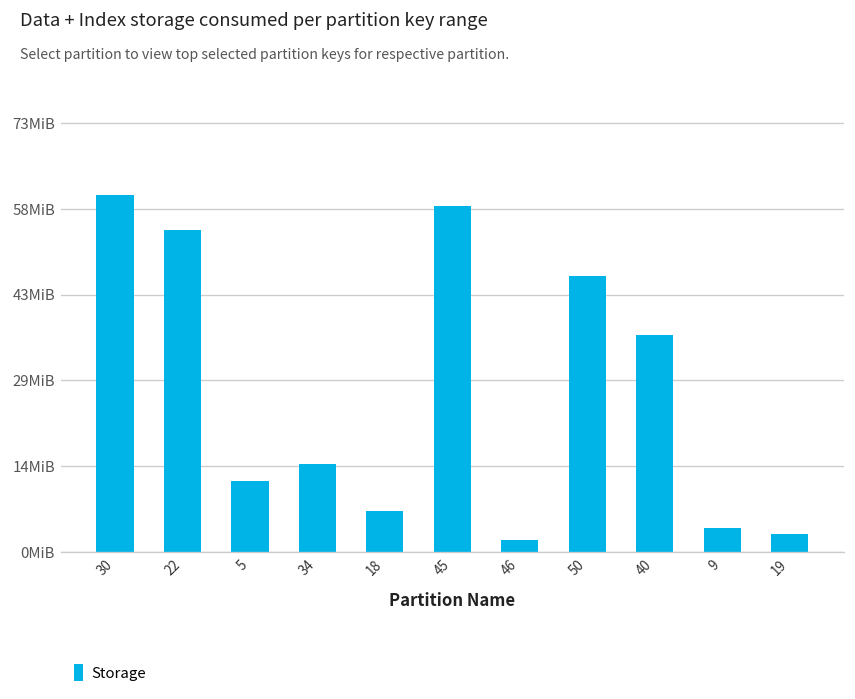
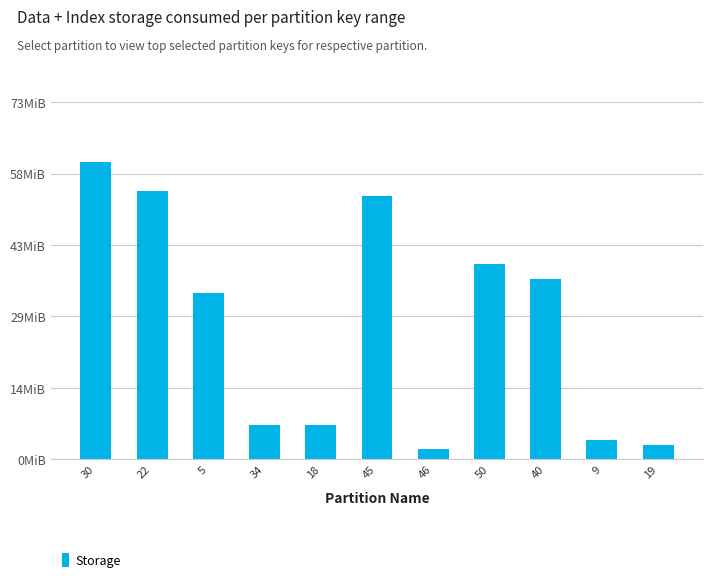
5: 12MiB -> 34MiB
34: 15MiB -> 7MiB
45: 59MiB -> 54MiB
50: 47MiB -> 40MiB
